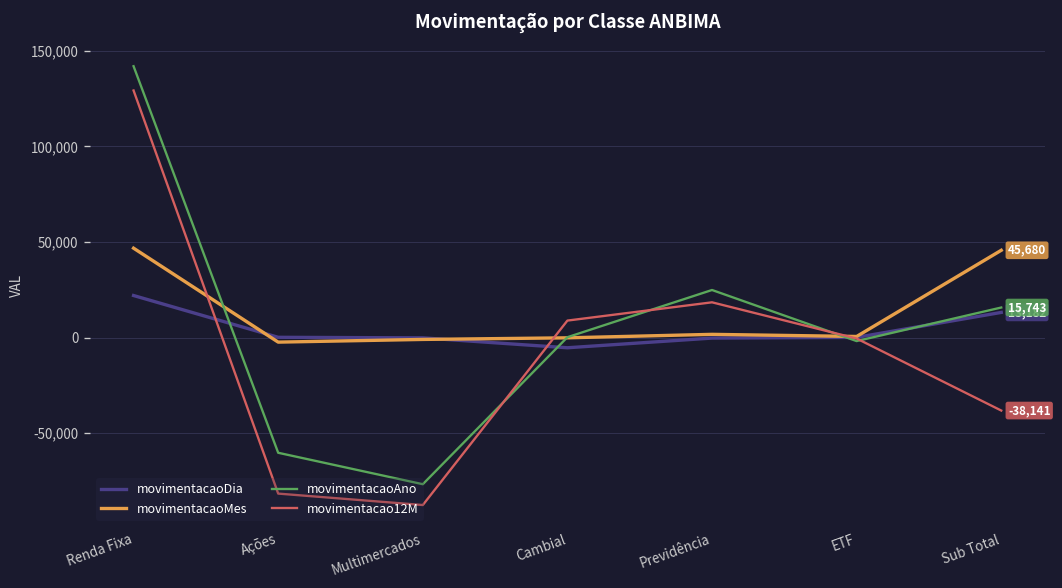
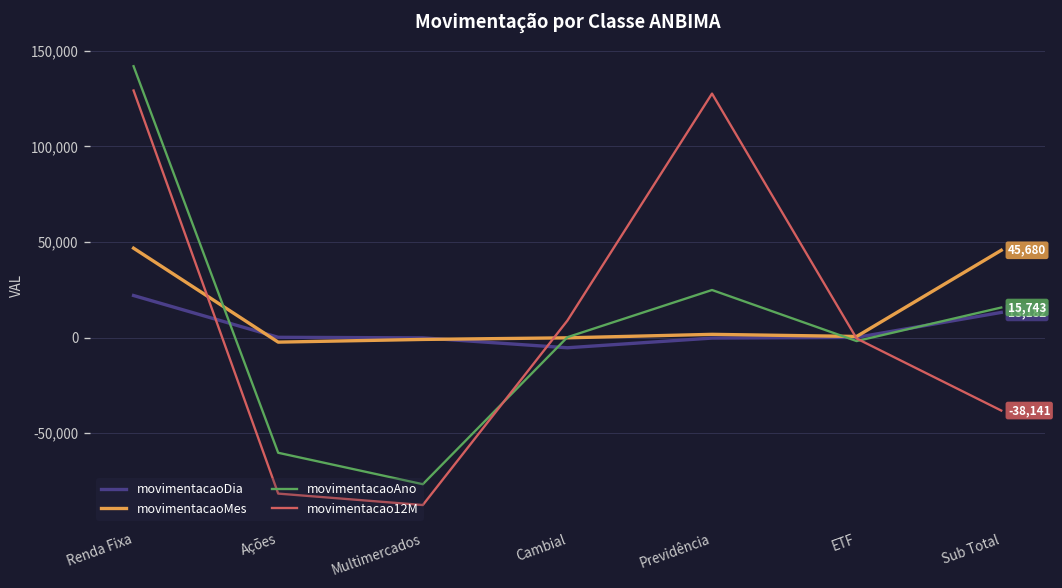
movimentacao12M, Previdência: 18,000 -> 128,000
